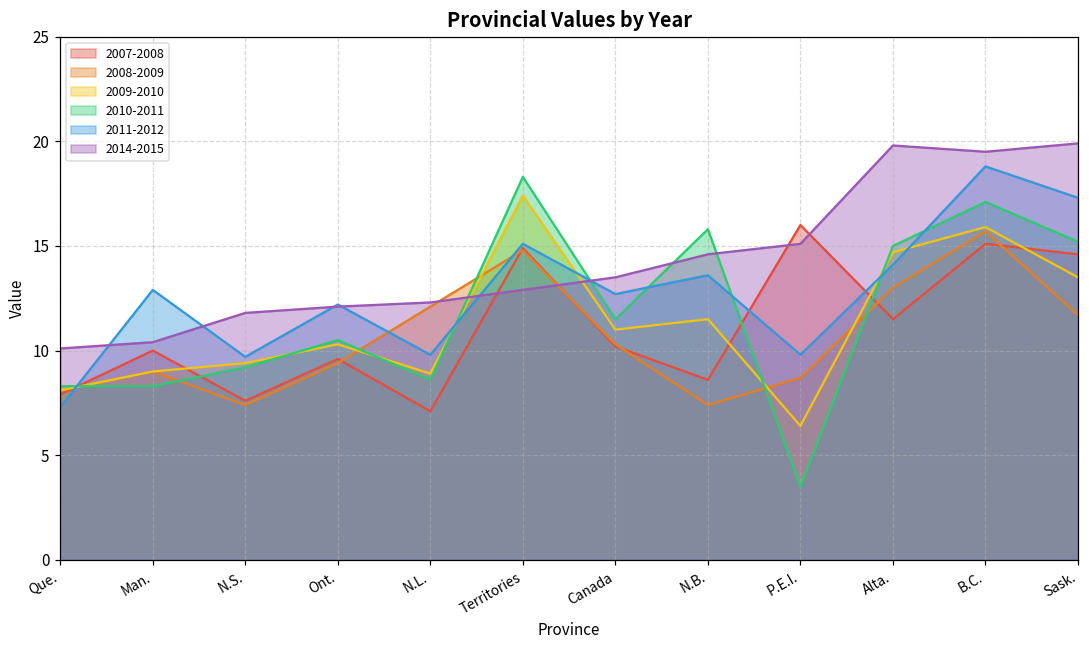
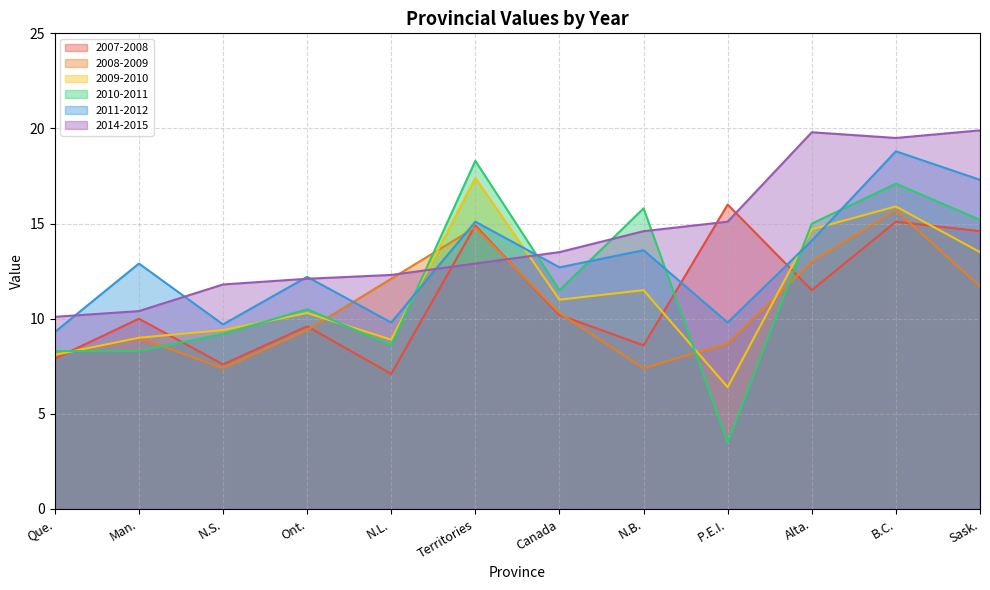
2011-2012, Que.: 7.3 -> 9.3
